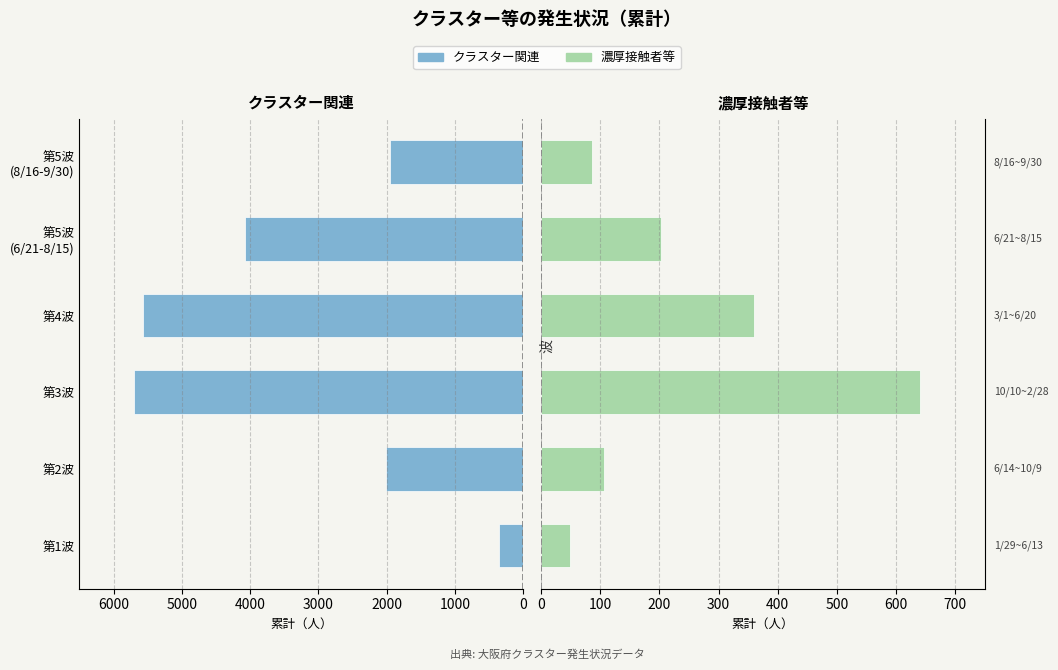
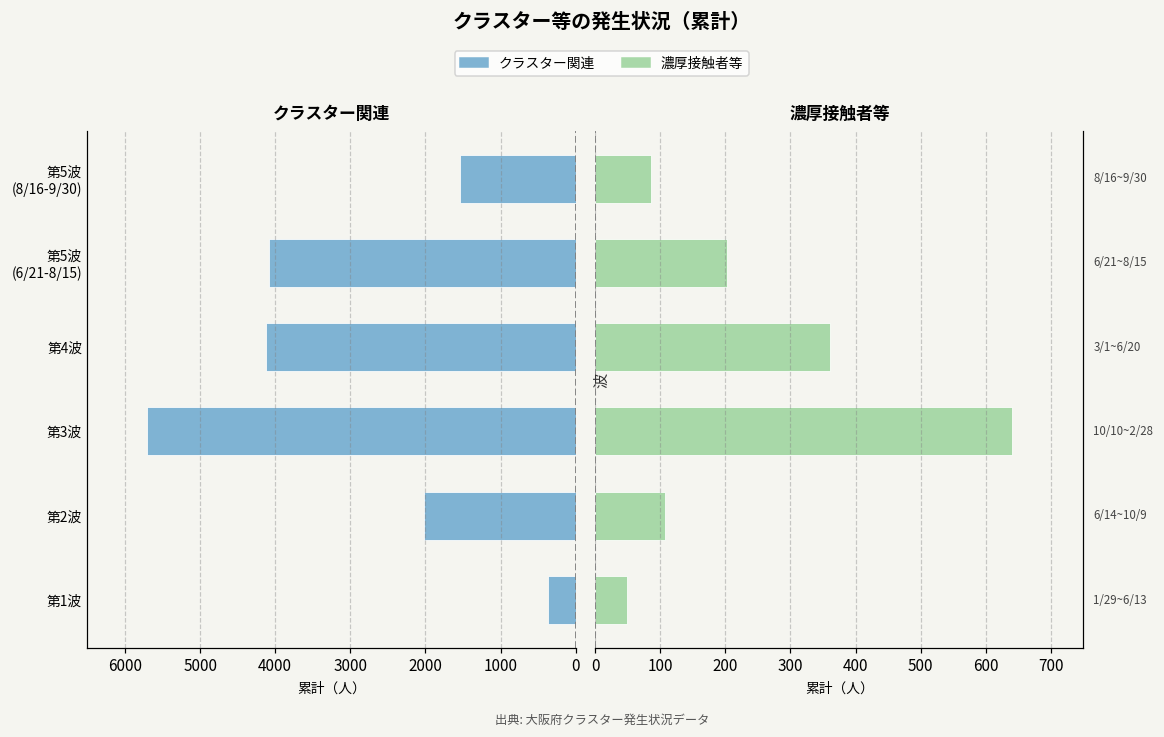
クラスター関連, 第5波 (8/16-9/30): 2000 -> 1500
クラスター関連, 第4波: 5600 -> 4100
